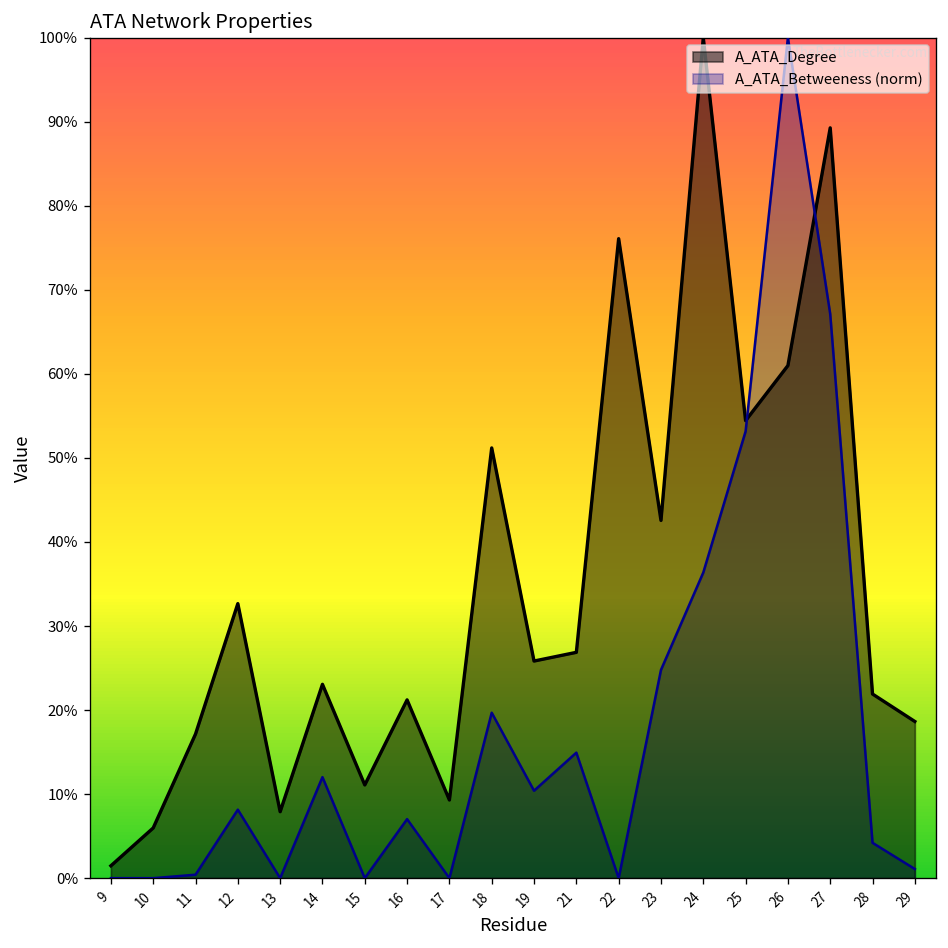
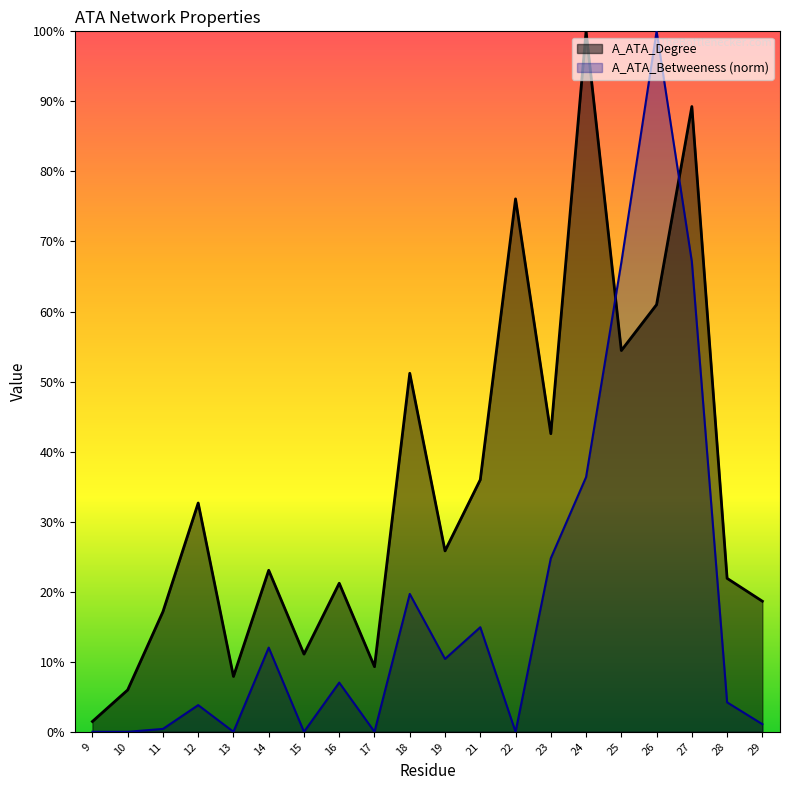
A_ATA_Betweeness (norm), 12: 8% -> 4%
A_ATA_Degree, 21: 27% -> 36%
A_ATA_Betweeness (norm), 25: 53% -> 67%
